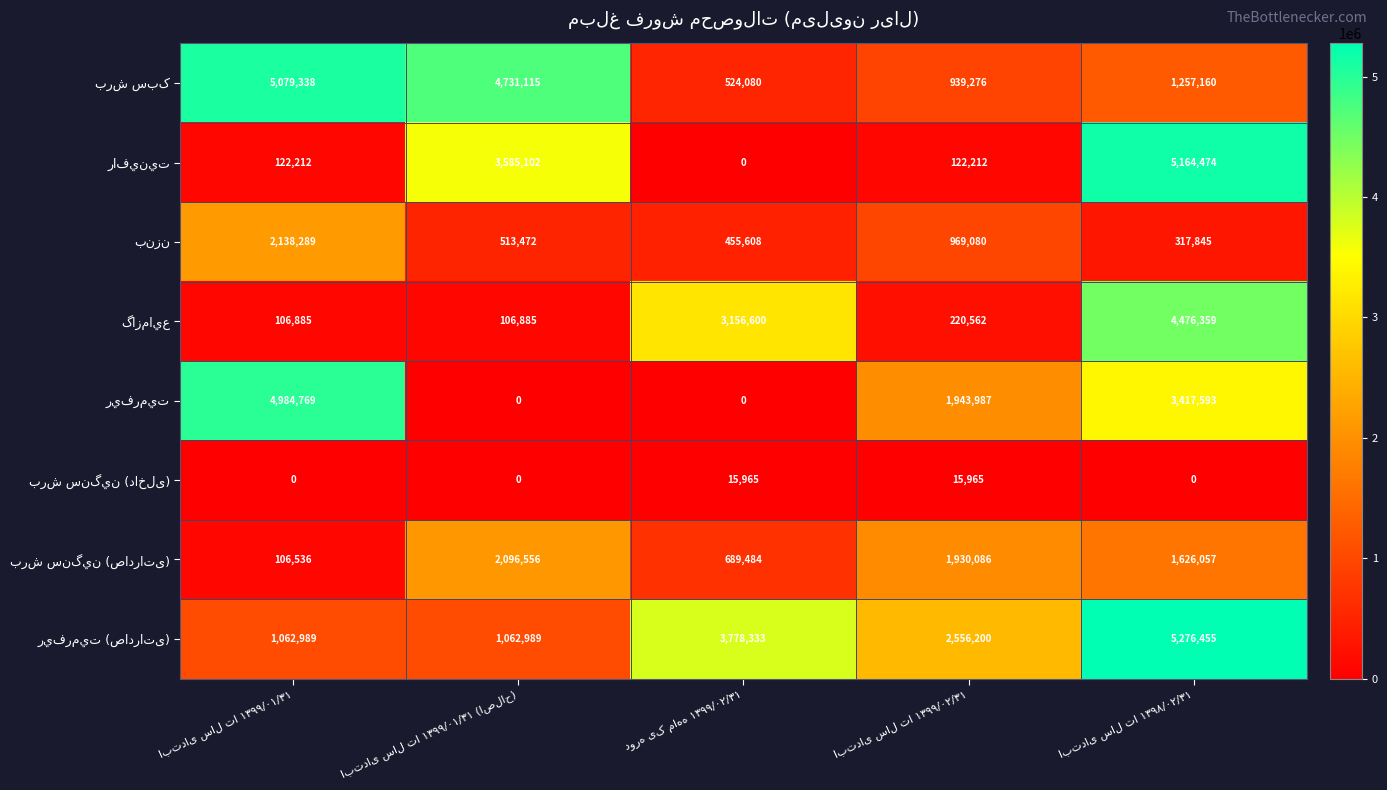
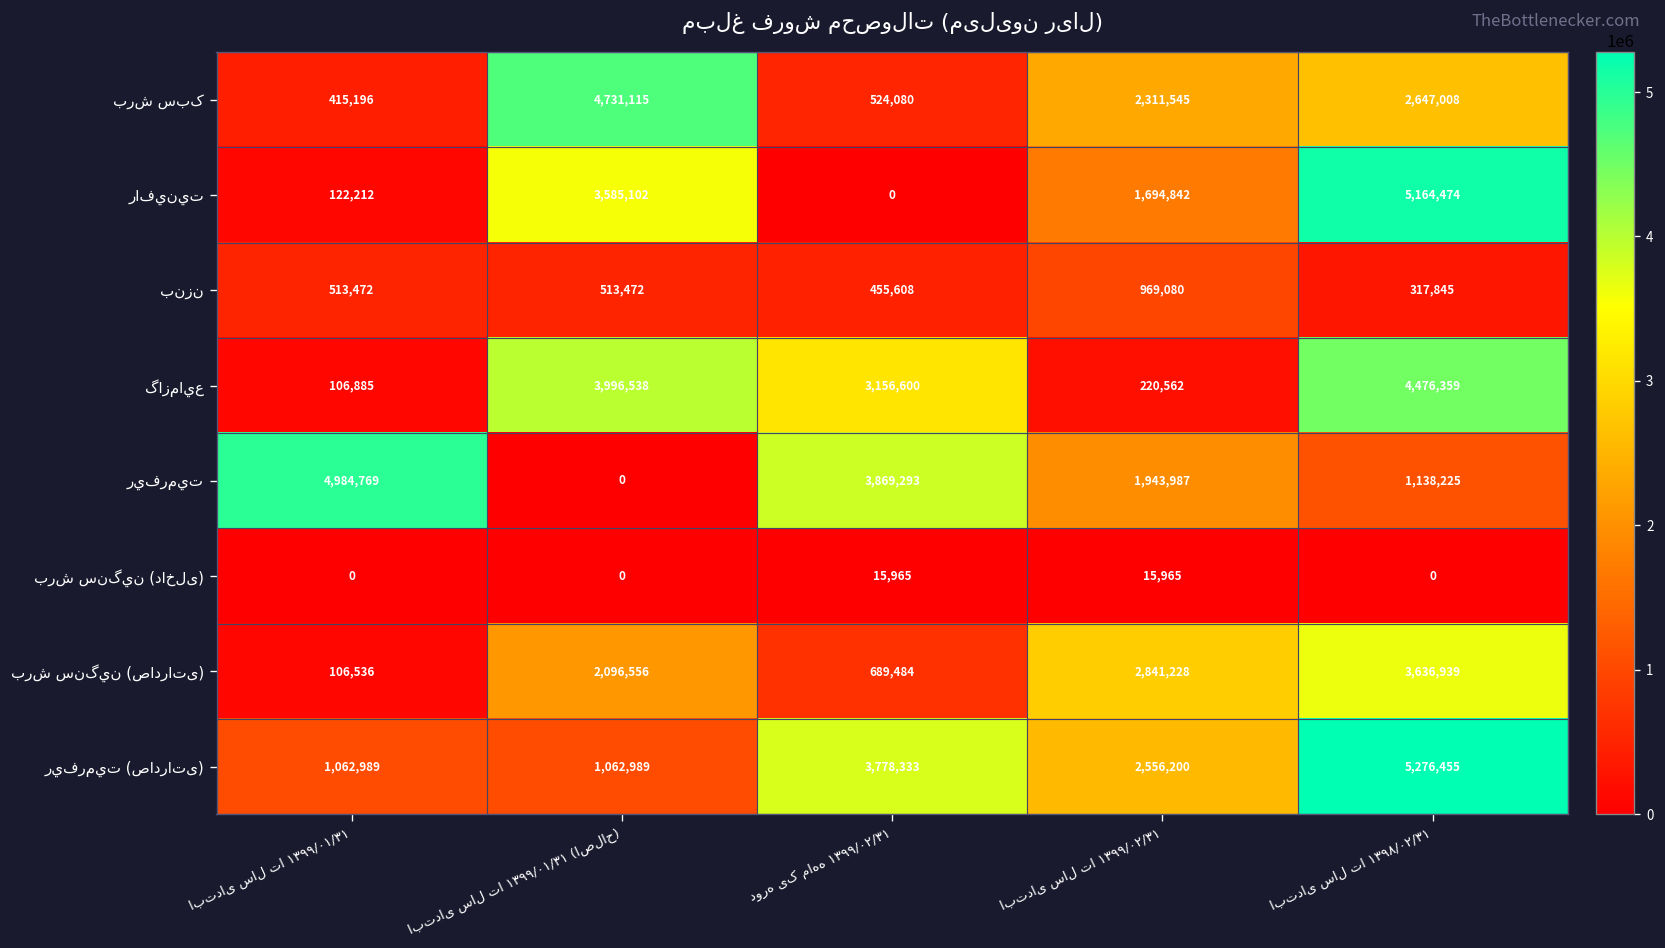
برش سبک, ابتدای سال تا ۱۳۹۹/۰۱/۳۱: 5,079,338 -> 415,196
برش سبک, ابتدای سال تا ۱۳۹۹/۰۲/۳۱: 939,276 -> 2,311,545
برش سبک, ابتدای سال تا ۱۳۹۸/۰۲/۳۱: 1,257,160 -> 2,647,008
رافينيت, ابتدای سال تا ۱۳۹۹/۰۲/۳۱: 122,212 -> 1,694,842
بنزن, ابتدای سال تا ۱۳۹۹/۰۱/۳۱: 2,138,289 -> 513,472
گازمايع, ابتدای سال تا ۱۳۹۹/۰۱/۳۱ (اصلاح): 106,885 -> 3,996,538
ريفرميت, دوره یک ماهه ۱۳۹۹/۰۲/۳۱: 0 -> 3,869,293
ريفرميت, ابتدای سال تا ۱۳۹۸/۰۲/۳۱: 3,417,593 -> 1,138,225
برش سنگين (صادراتی), ابتدای سال تا ۱۳۹۹/۰۲/۳۱: 1,930,086 -> 2,841,228
برش سنگين (صادراتی), ابتدای سال تا ۱۳۹۸/۰۲/۳۱: 1,626,057 -> 3,636,939
